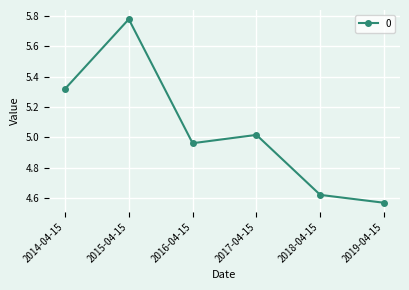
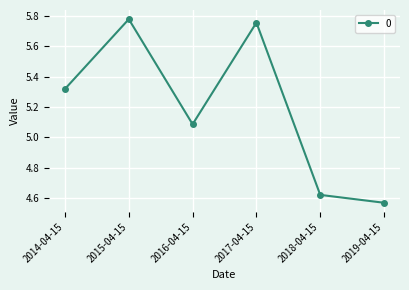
2016-04-15: 4.96 -> 5.09
2017-04-15: 5.02 -> 5.76
